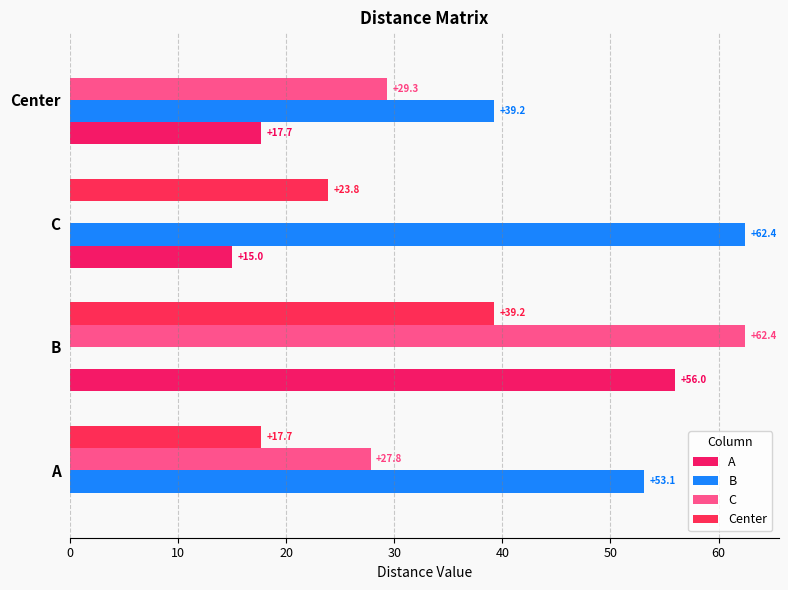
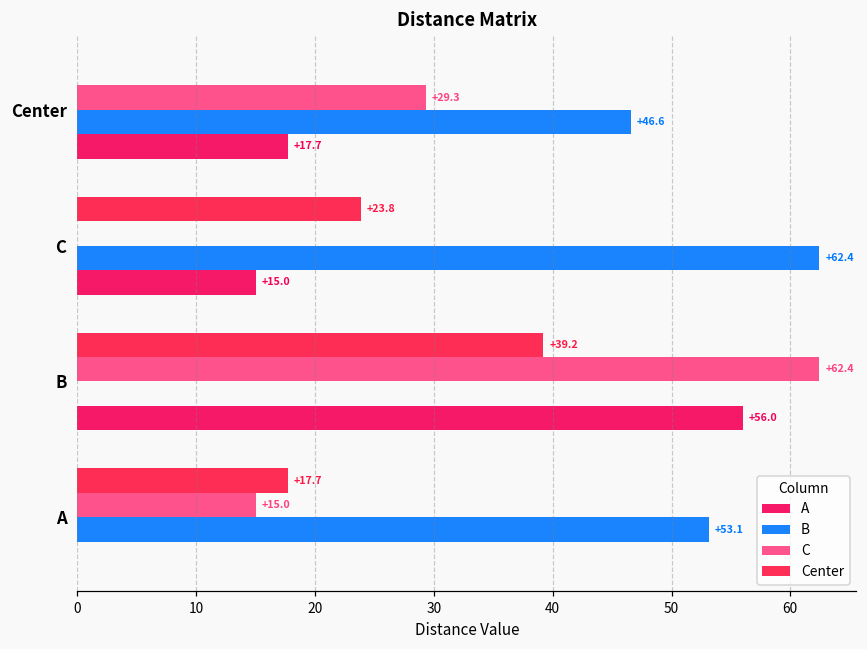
B, Center: +39.2 -> +46.6
C, A: +27.8 -> +15.0
